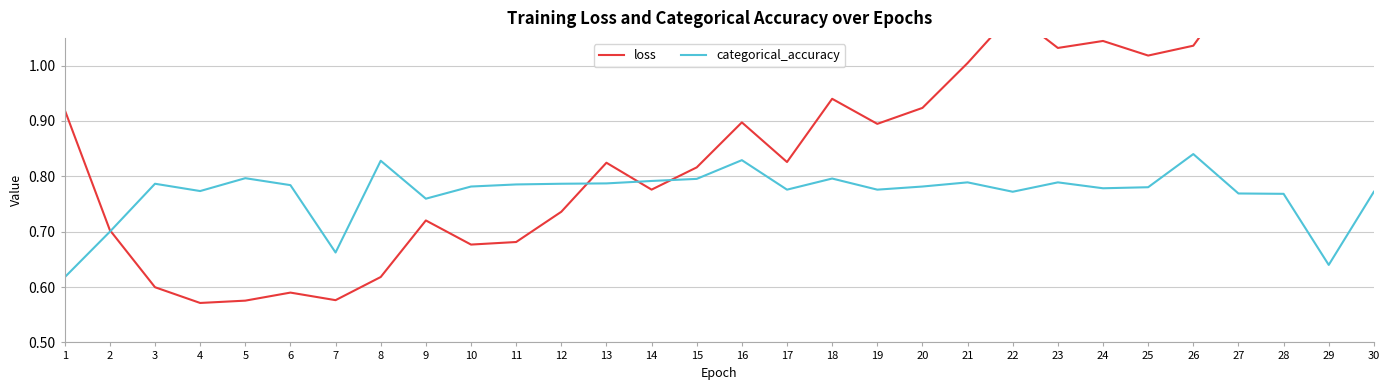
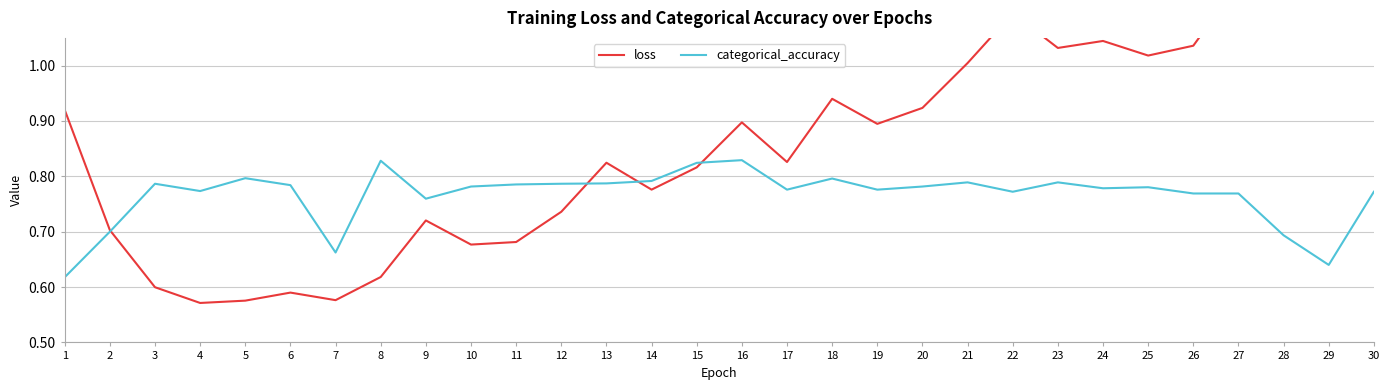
categorical_accuracy, 15: 0.80 -> 0.82
categorical_accuracy, 26: 0.84 -> 0.77
categorical_accuracy, 28: 0.77 -> 0.69
